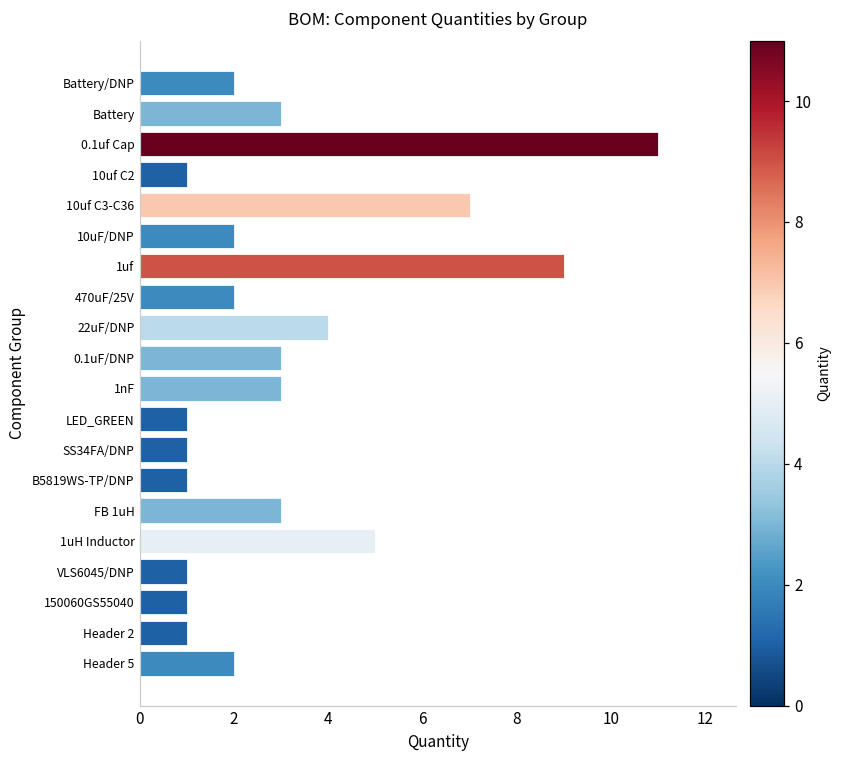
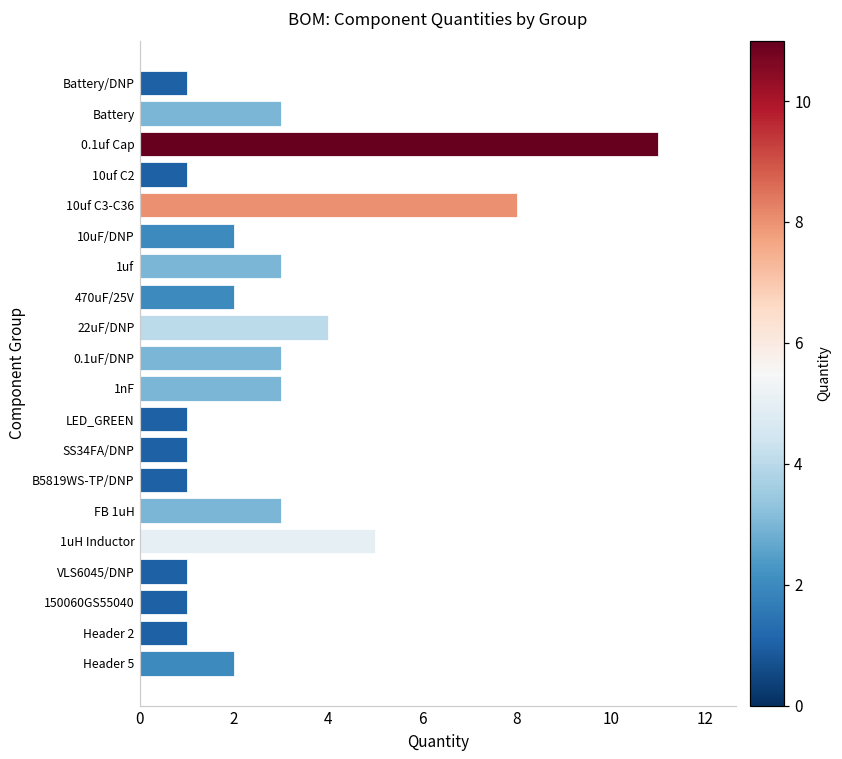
Battery/DNP: 2 -> 1
10uf C3-C36: 7 -> 8
1uf: 9 -> 3
